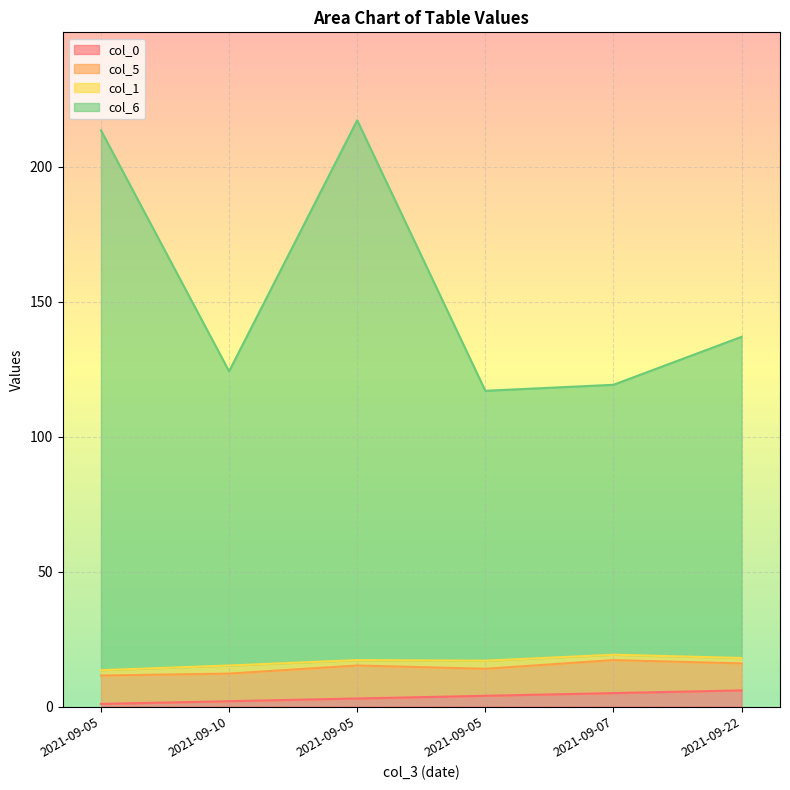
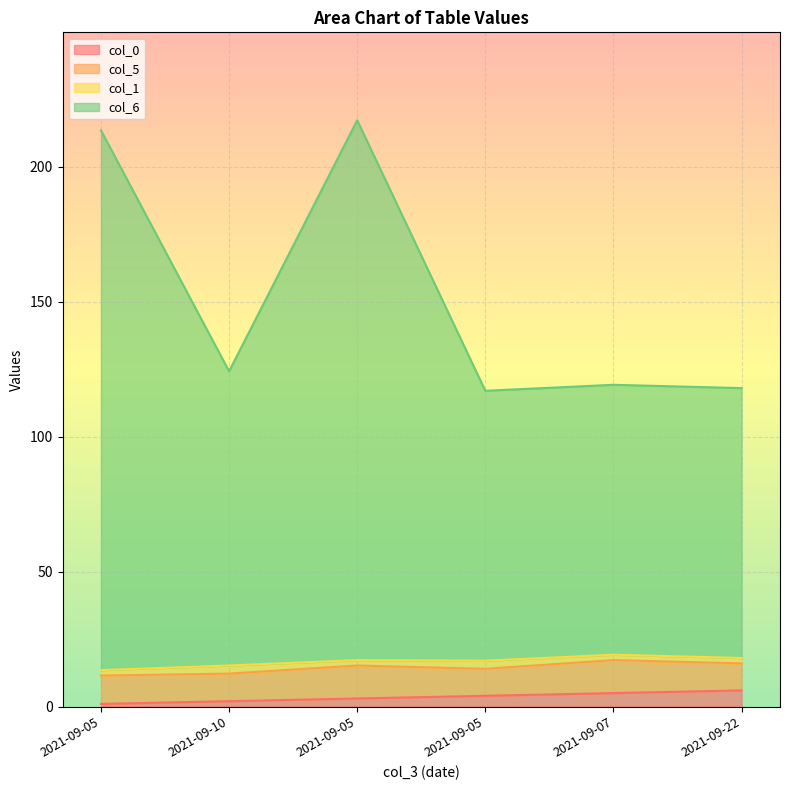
col_6, 2021-09-22: 119 -> 100
